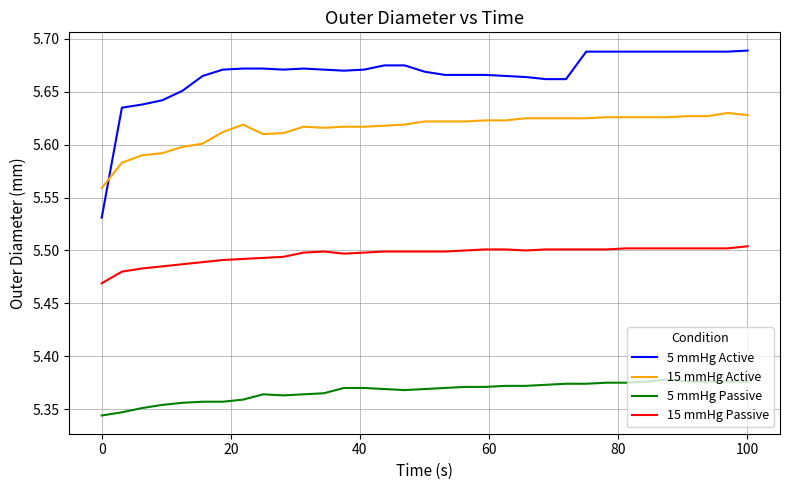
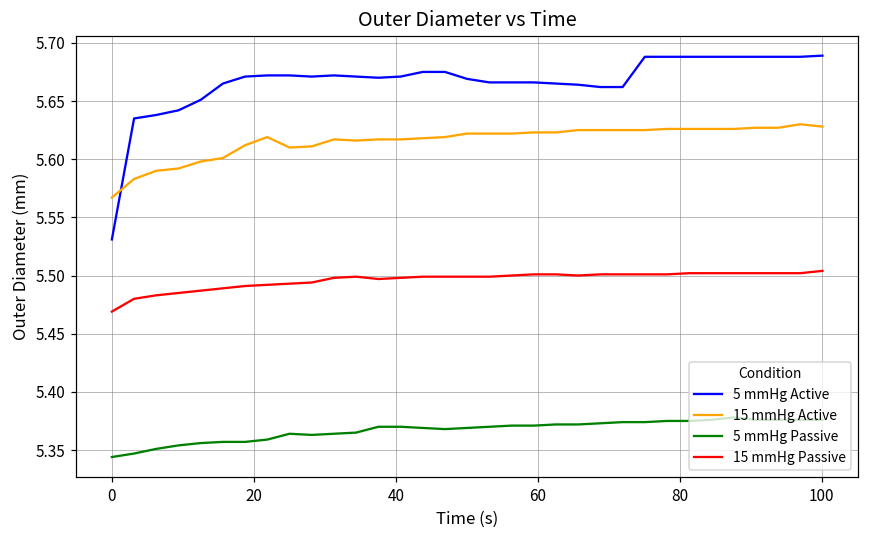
15 mmHg Active, 0: 5.559 -> 5.567
